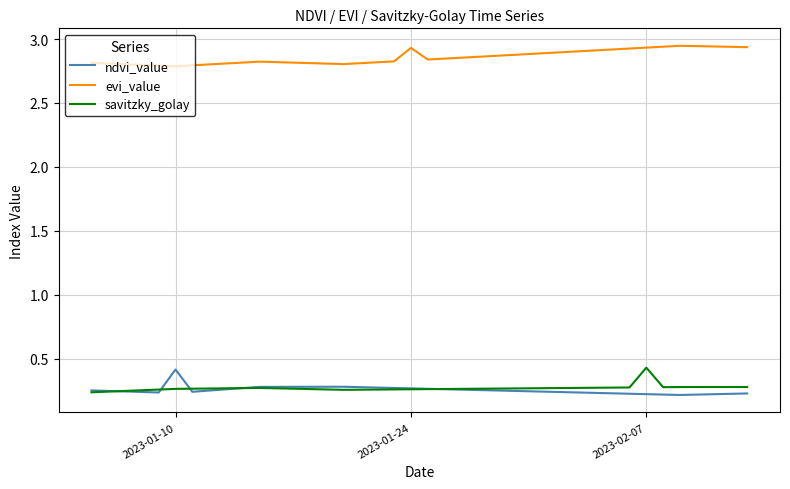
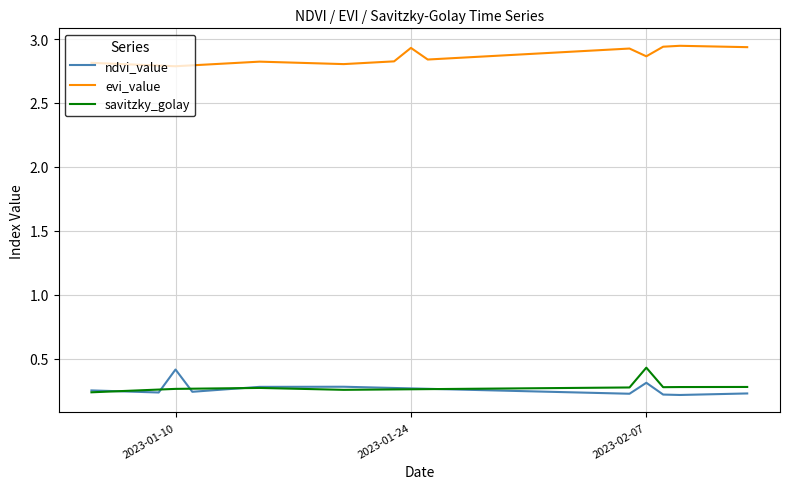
ndvi_value, 2023-02-07: 0.22 -> 0.31
evi_value, 2023-02-07: 2.93 -> 2.87
